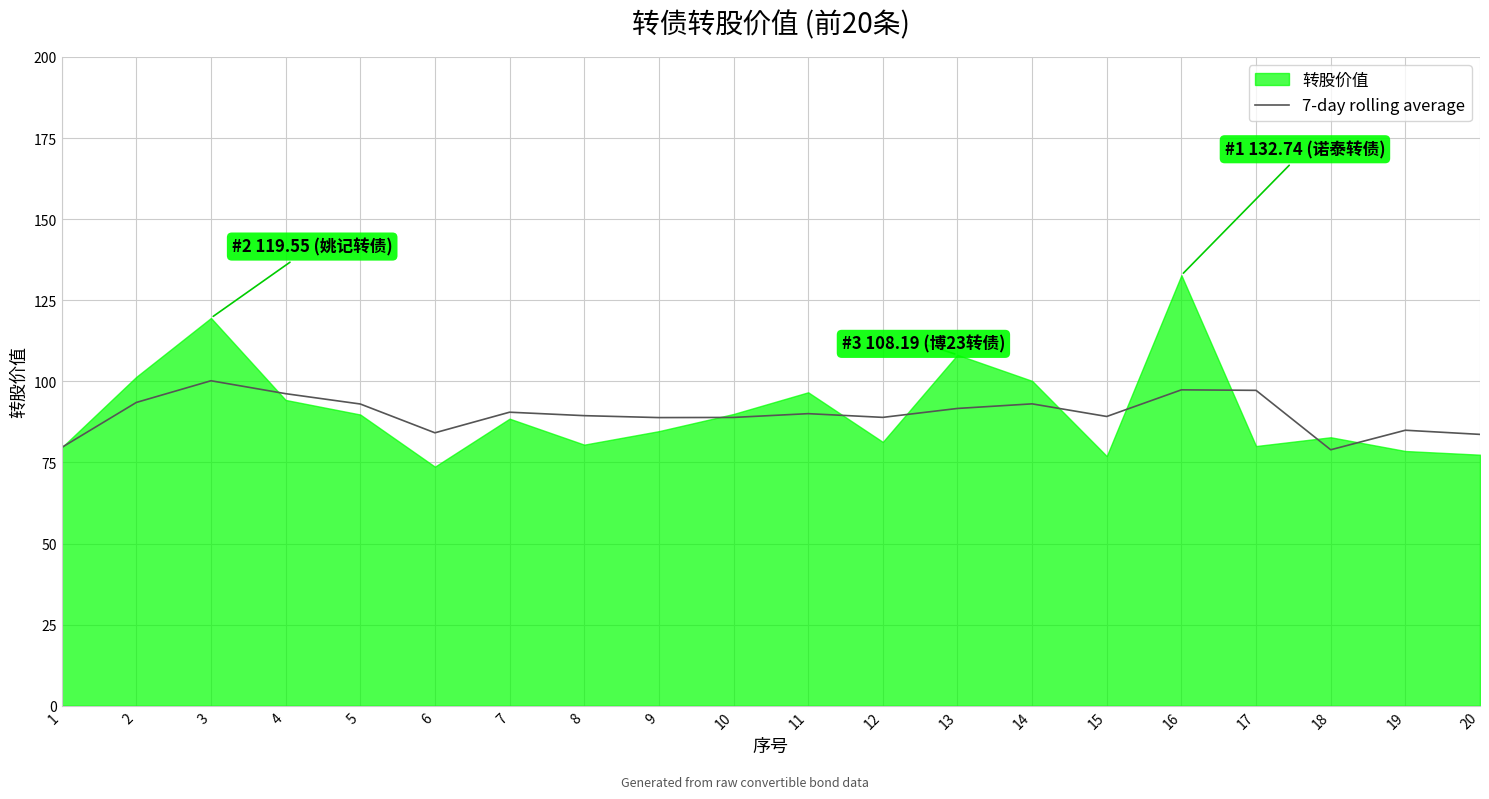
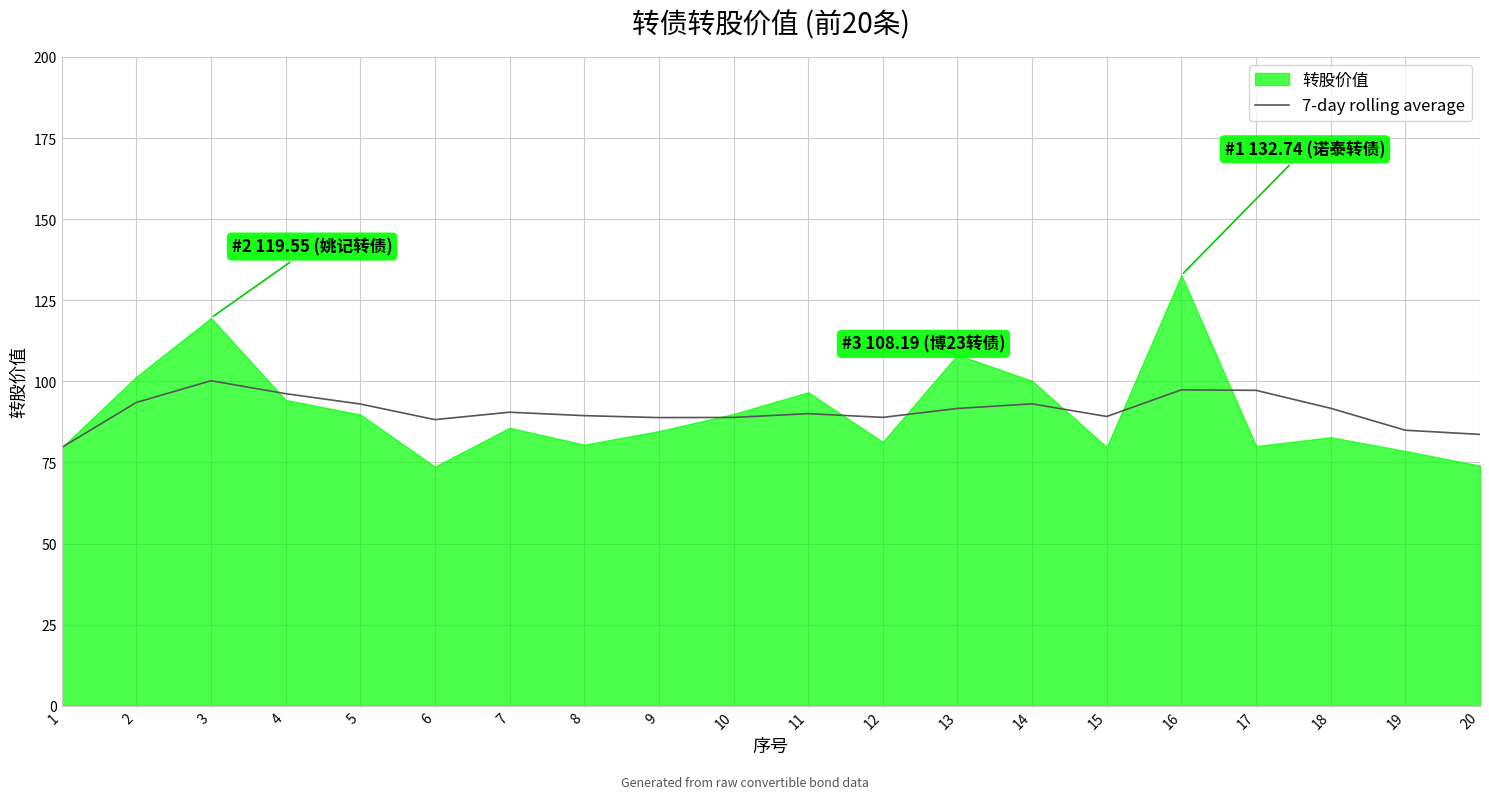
7-day rolling average, 6: 84 -> 88
转股价值, 7: 89 -> 86
转股价值, 15: 77 -> 80
7-day rolling average, 18: 79 -> 92
转股价值, 20: 77 -> 74
